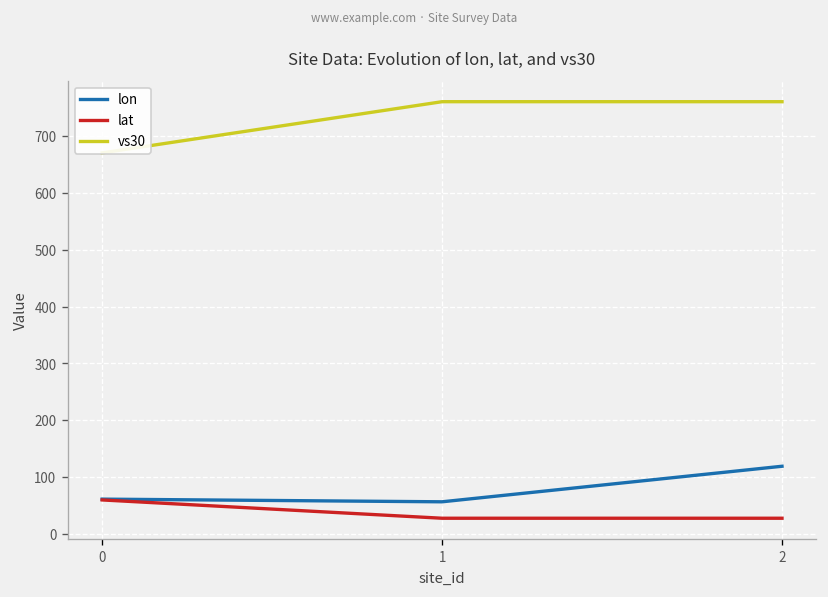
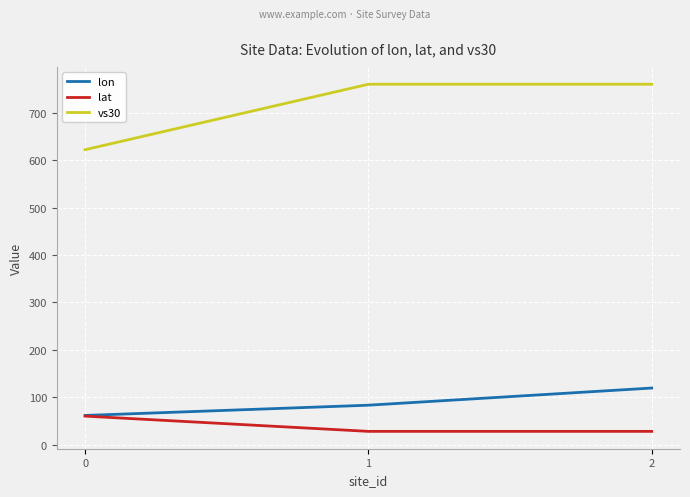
vs30, 0: 670 -> 620
lon, 1: 60 -> 80
